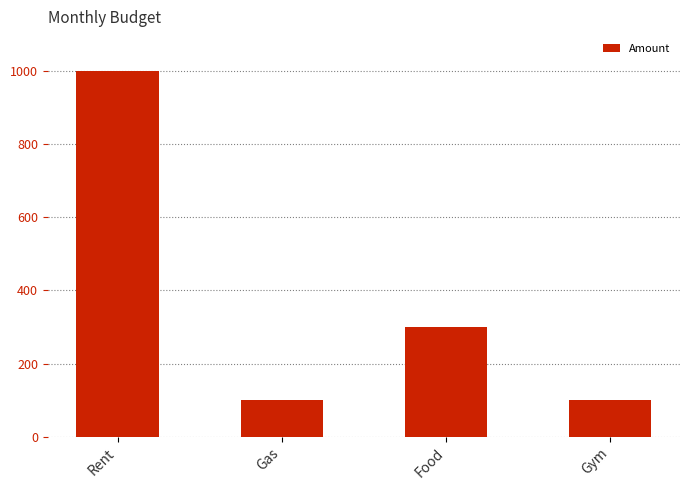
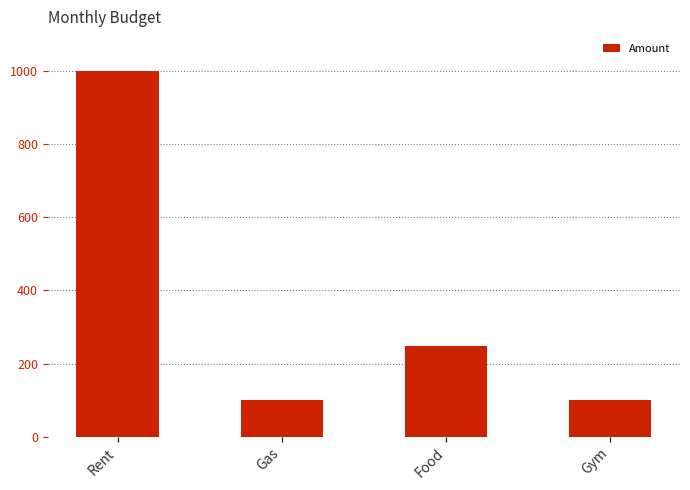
Food: 300 -> 250
